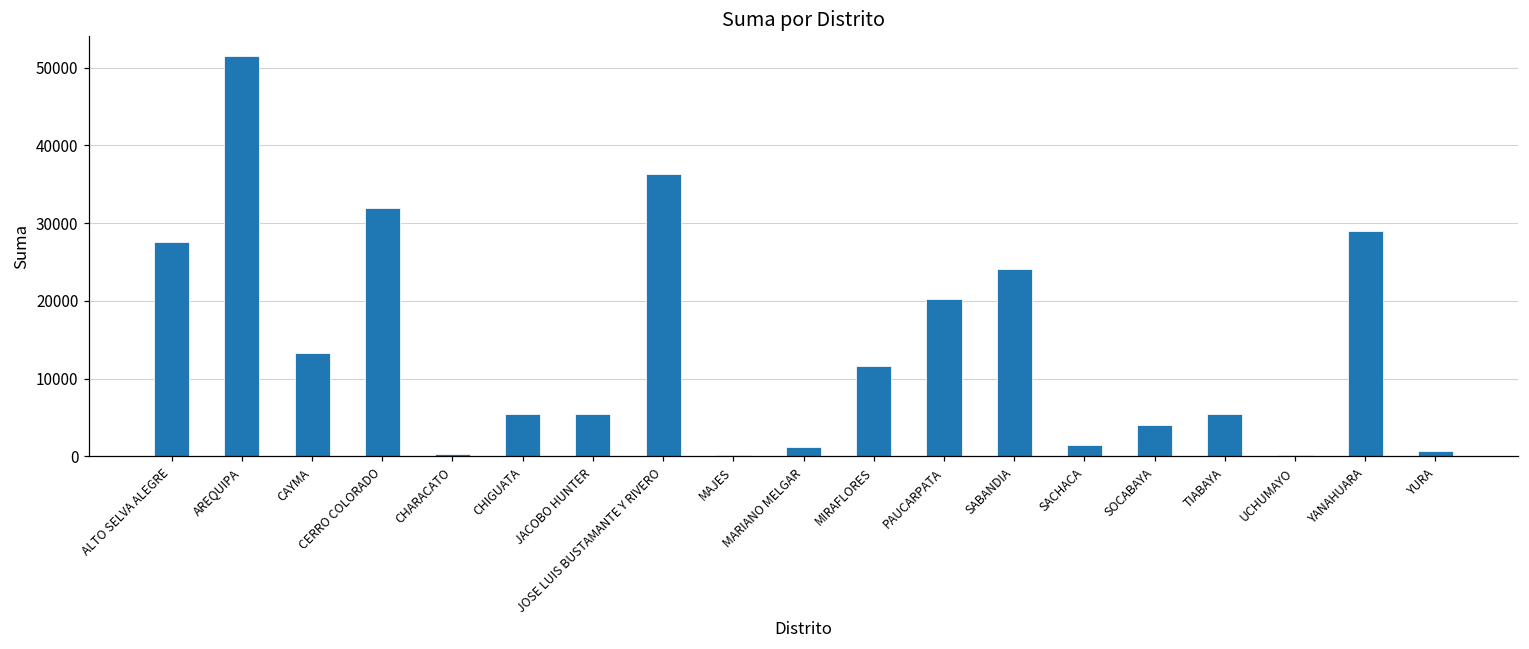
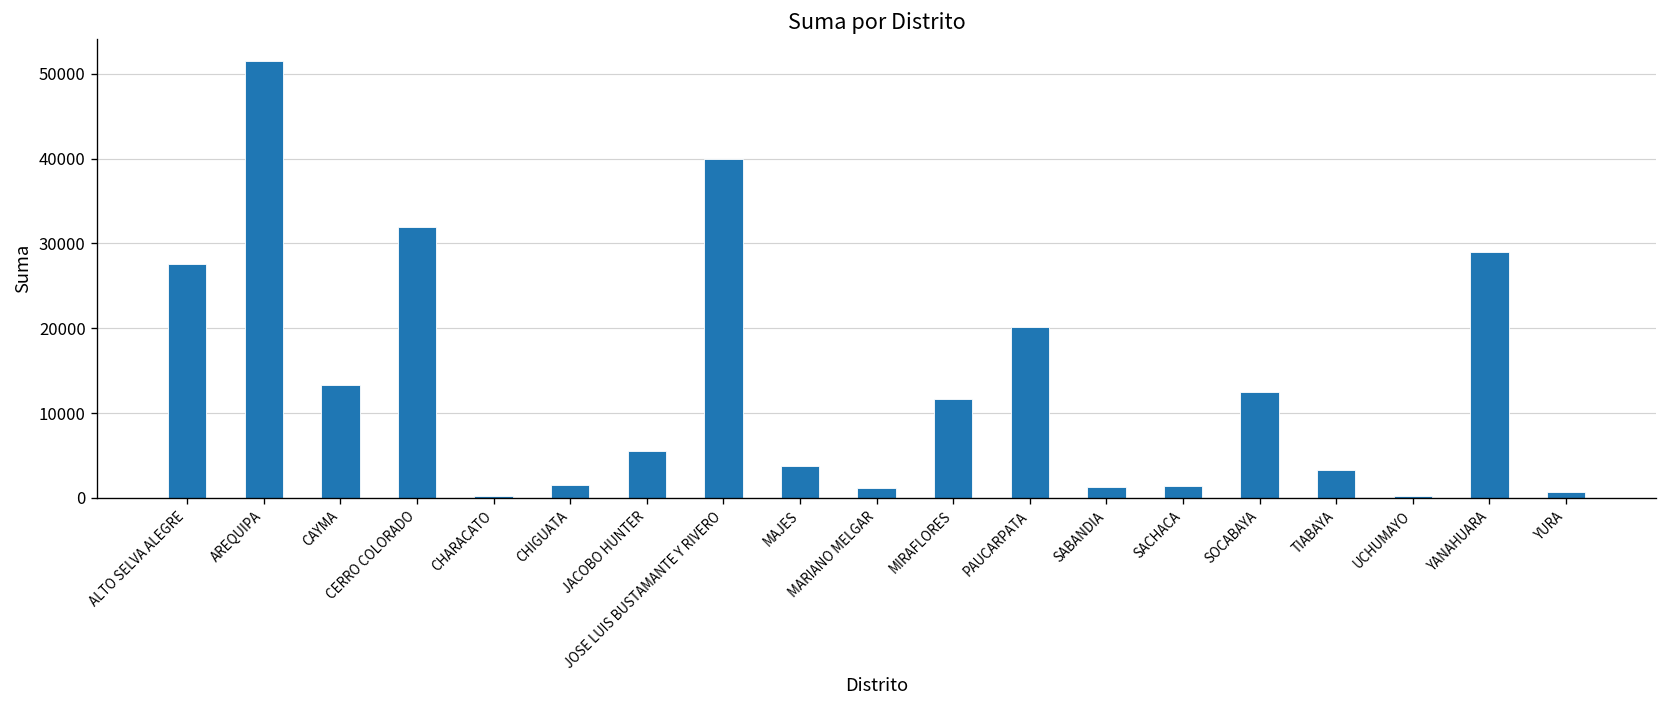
CHIGUATA: 5000 -> 2000
JOSE LUIS BUSTAMANTE Y RIVERO: 36000 -> 40000
MAJES: 0 -> 4000
SABANDIA: 24000 -> 1000
SOCABAYA: 4000 -> 12000
TIABAYA: 5000 -> 3000
